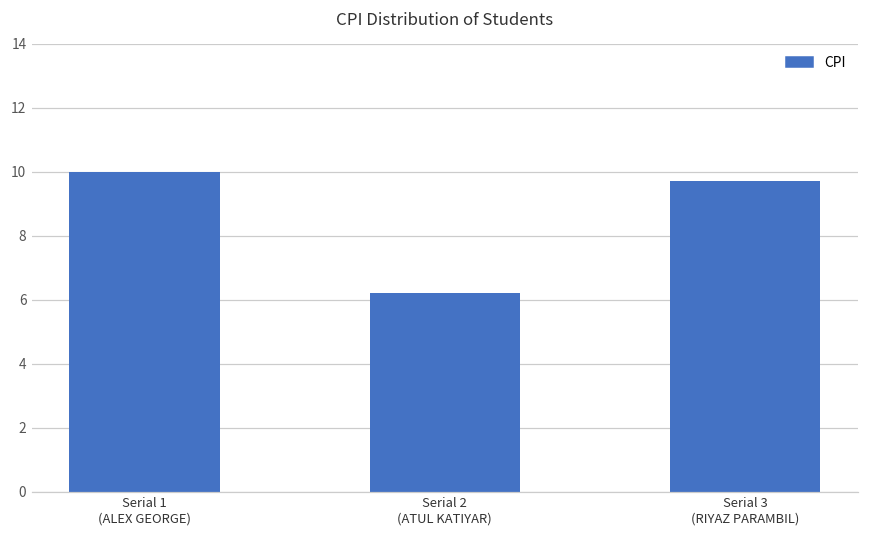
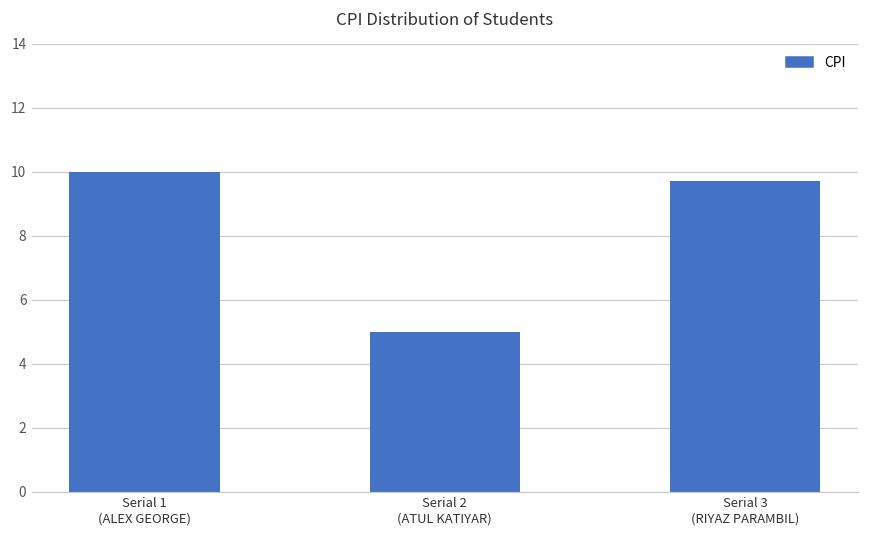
Serial 2 (ATUL KATIYAR): 6.2 -> 5.0
